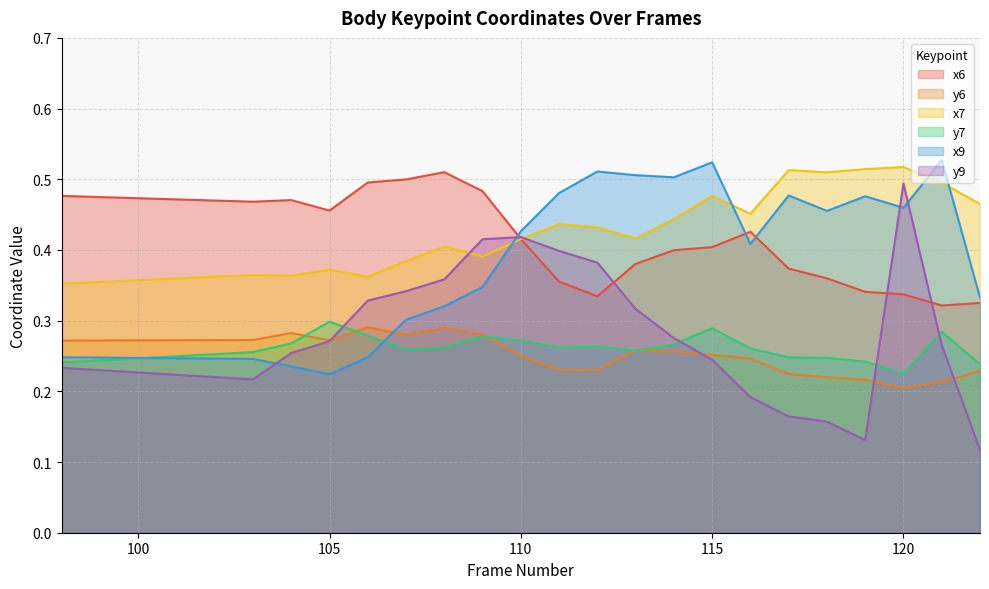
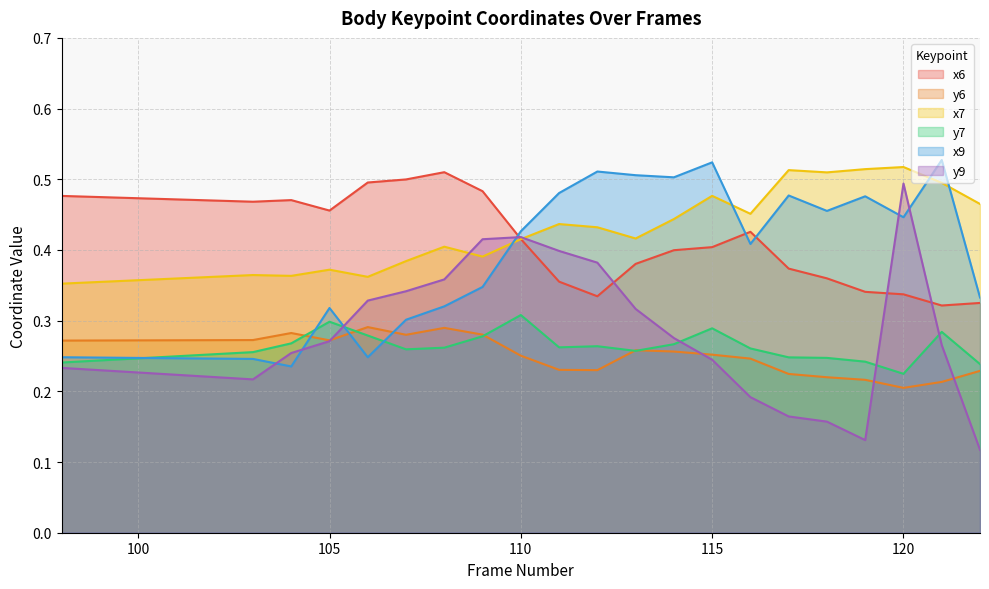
x9, 105: 0.22 -> 0.32
y7, 110: 0.27 -> 0.31
x9, 120: 0.46 -> 0.45
